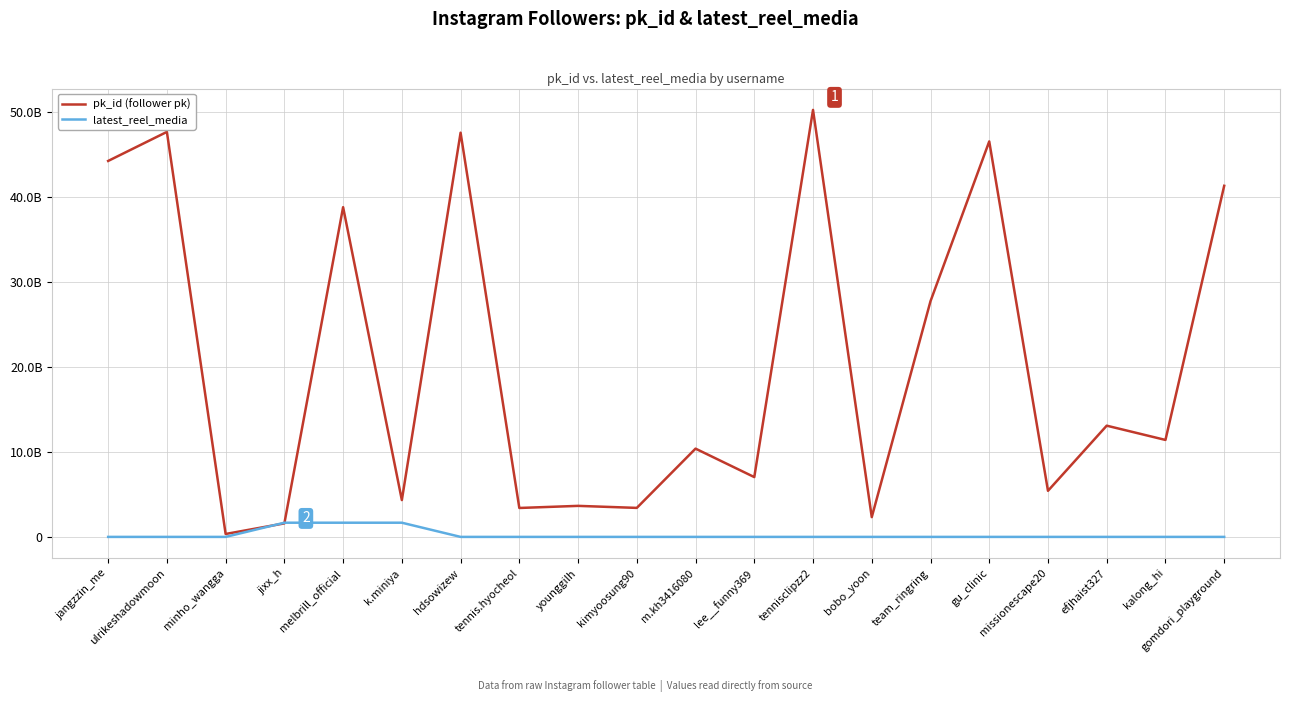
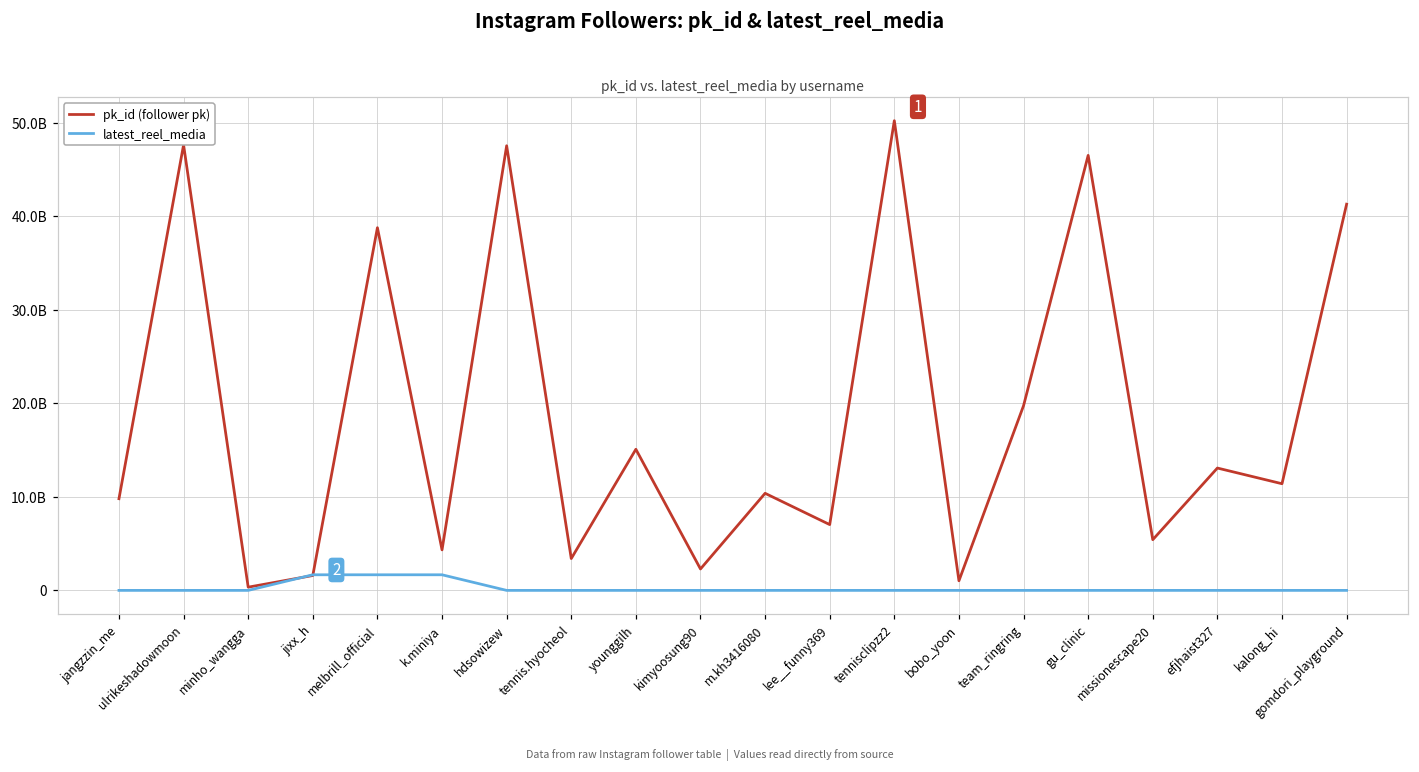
pk_id (follower pk), jangzzin_me: 44000000000 -> 10000000000
pk_id (follower pk), younggilh: 4000000000 -> 15000000000
pk_id (follower pk), kimyoosung90: 3000000000 -> 2000000000
pk_id (follower pk), bobo_yoon: 2000000000 -> 1000000000
pk_id (follower pk), team_ringring: 28000000000 -> 20000000000
